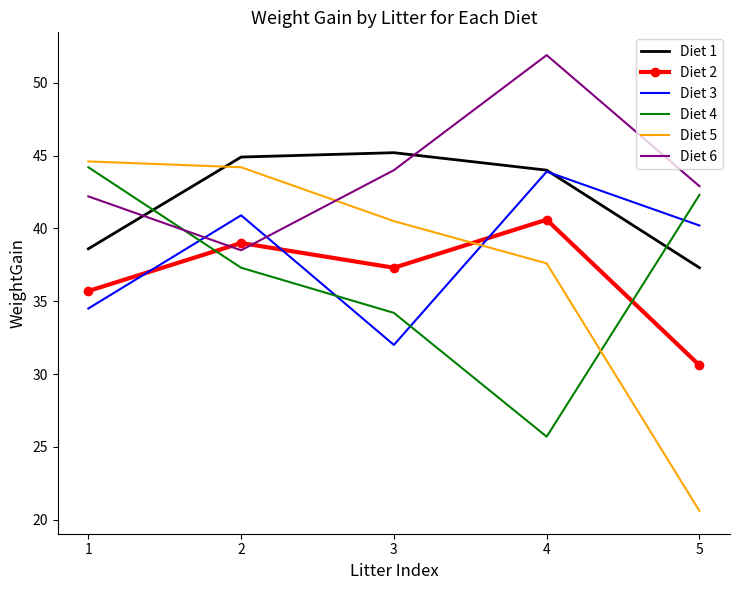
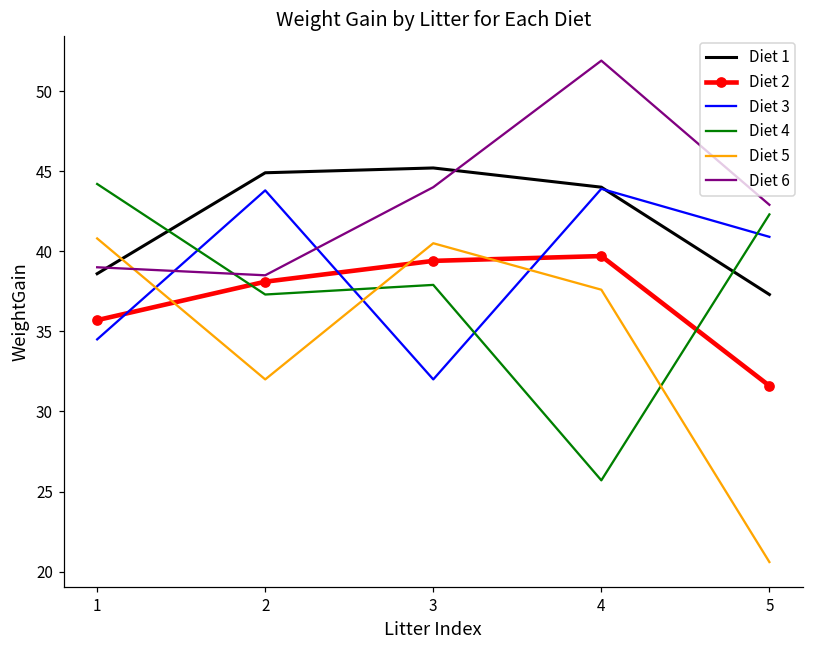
Diet 5, 1: 44.6 -> 40.8
Diet 6, 1: 42.2 -> 39.0
Diet 2, 2: 39.0 -> 38.1
Diet 3, 2: 40.9 -> 43.8
Diet 5, 2: 44.2 -> 32.0
Diet 2, 3: 37.3 -> 39.4
Diet 4, 3: 34.2 -> 37.9
Diet 2, 4: 40.6 -> 39.7
Diet 2, 5: 30.6 -> 31.6
Diet 3, 5: 40.2 -> 40.9
